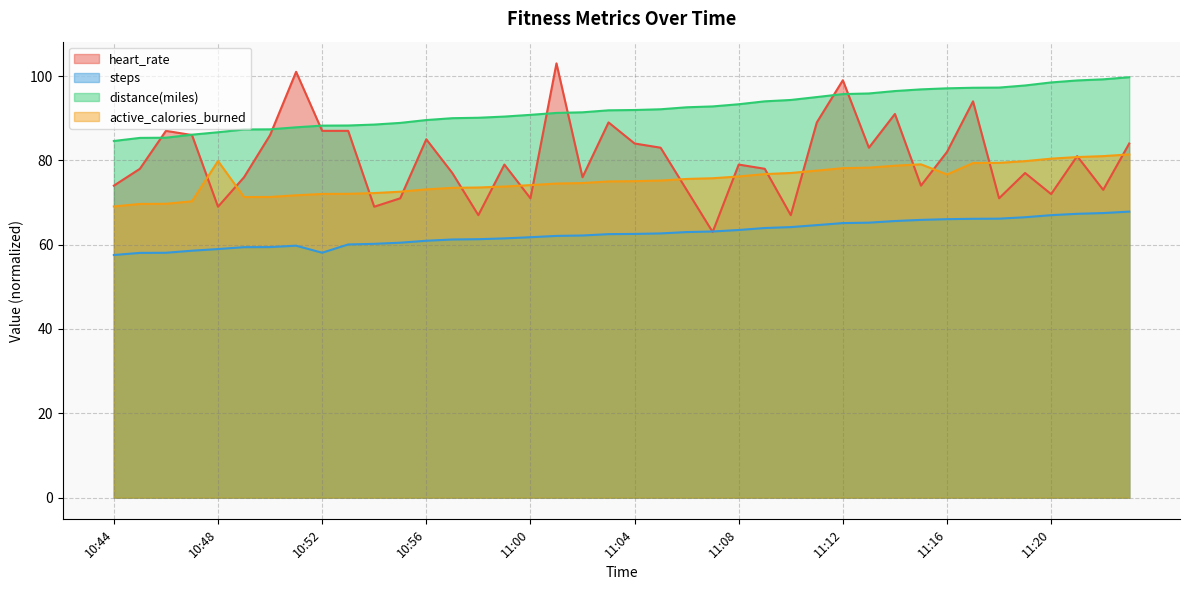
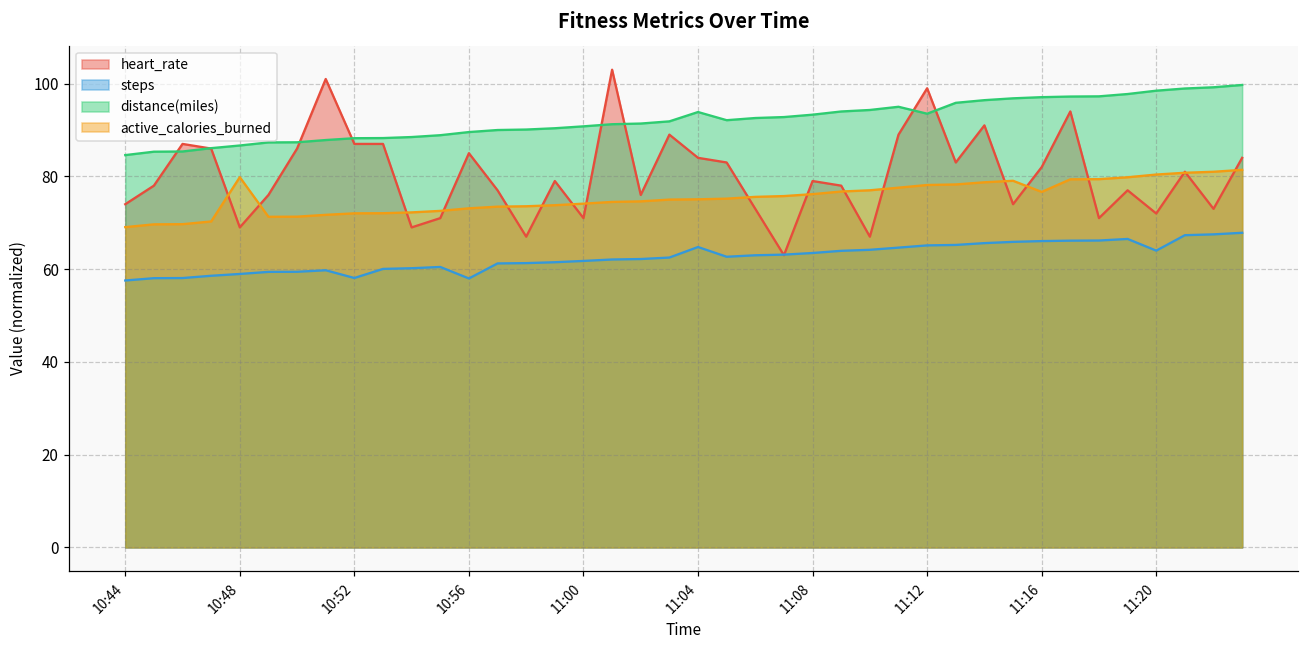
steps, 10:56: 61 -> 58
steps, 11:04: 63 -> 65
distance(miles), 11:04: 92 -> 94
distance(miles), 11:12: 96 -> 94
steps, 11:20: 67 -> 64
